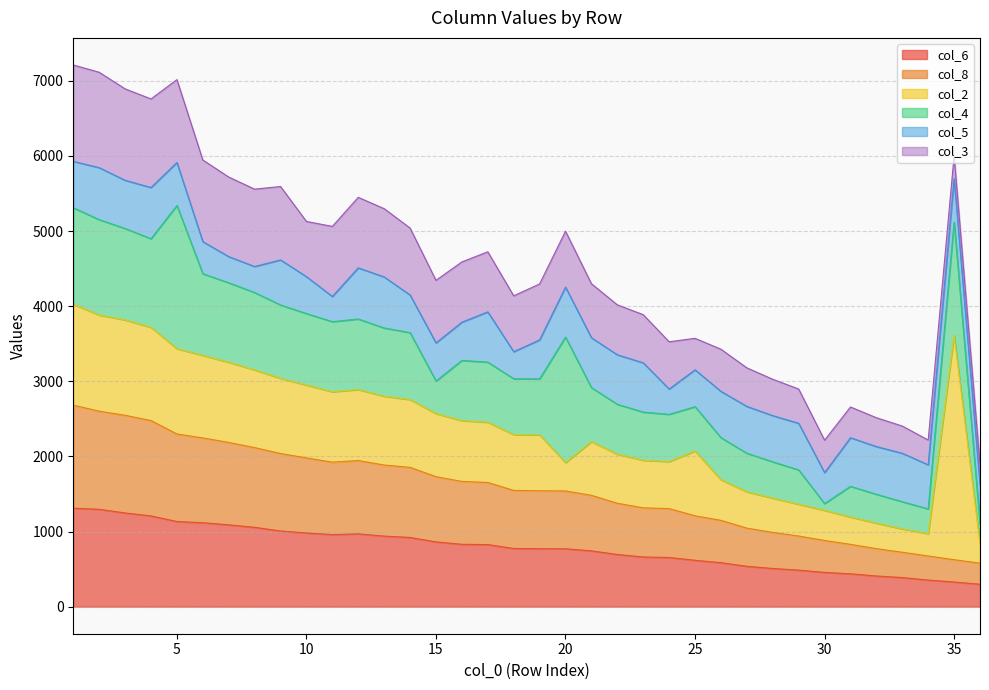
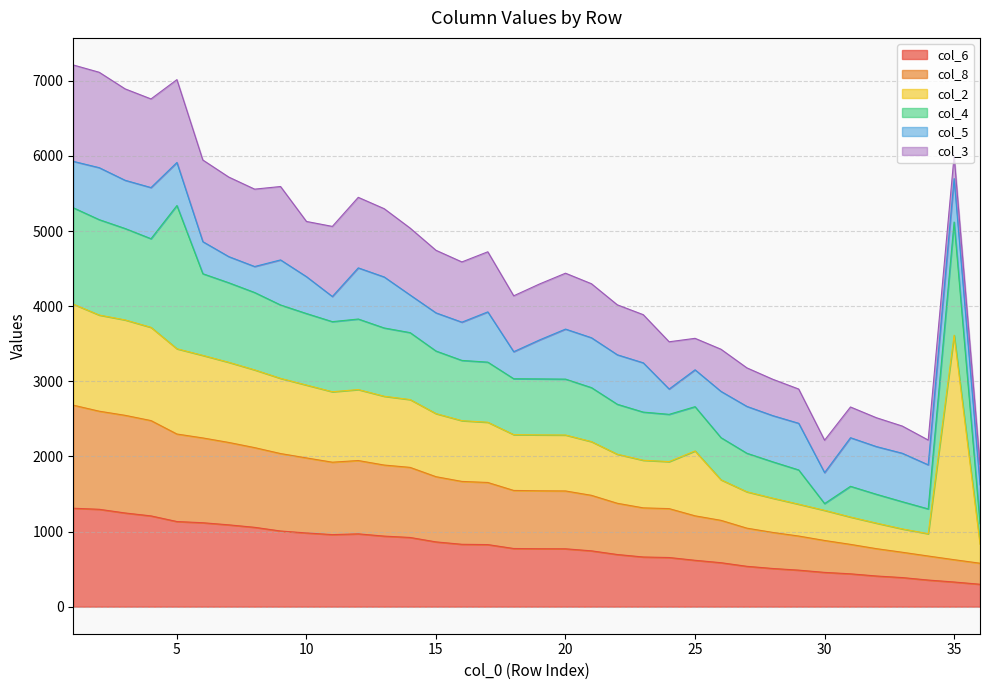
col_4, 15: 400 -> 800
col_2, 20: 400 -> 700
col_4, 20: 1700 -> 700
